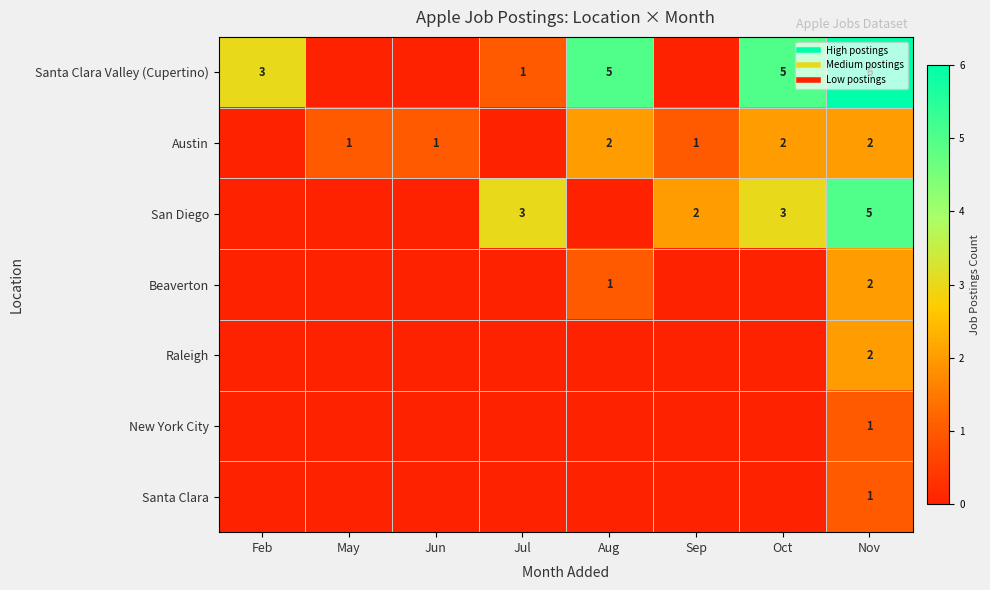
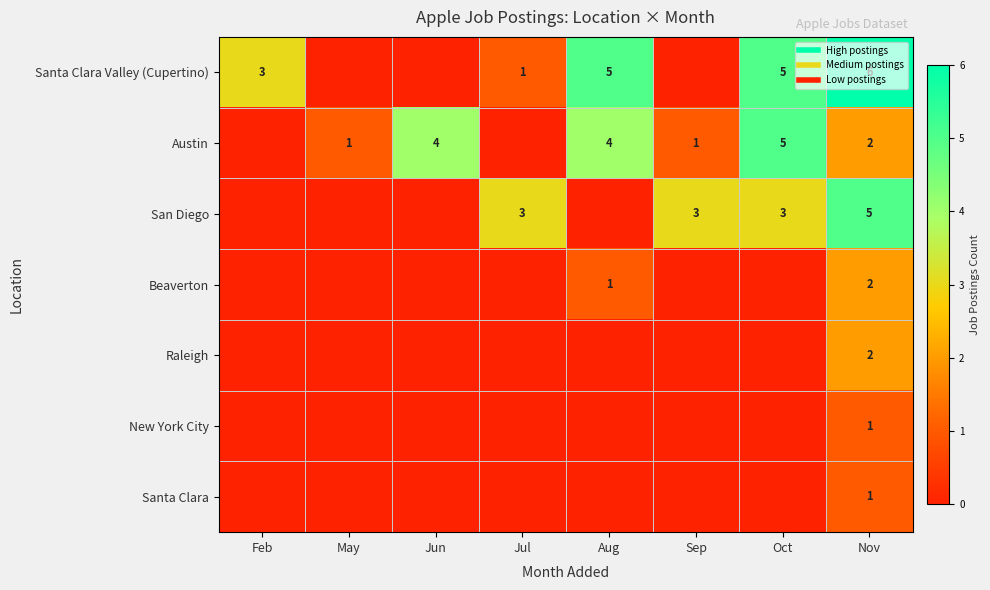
Austin, Jun: 1 -> 4
Austin, Aug: 2 -> 4
Austin, Oct: 2 -> 5
San Diego, Sep: 2 -> 3
